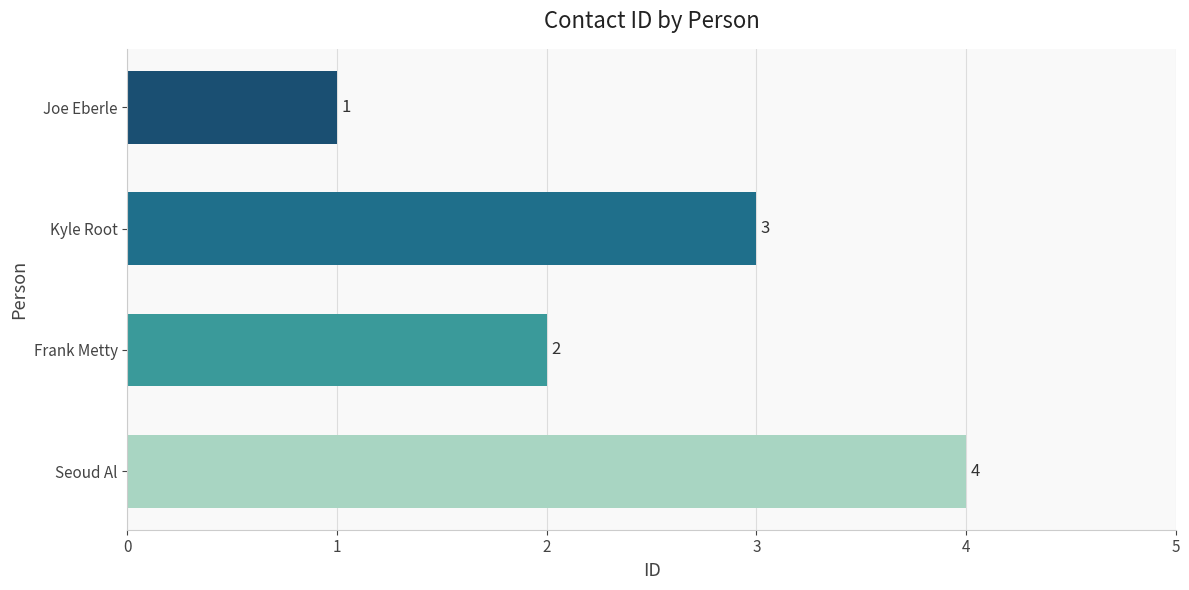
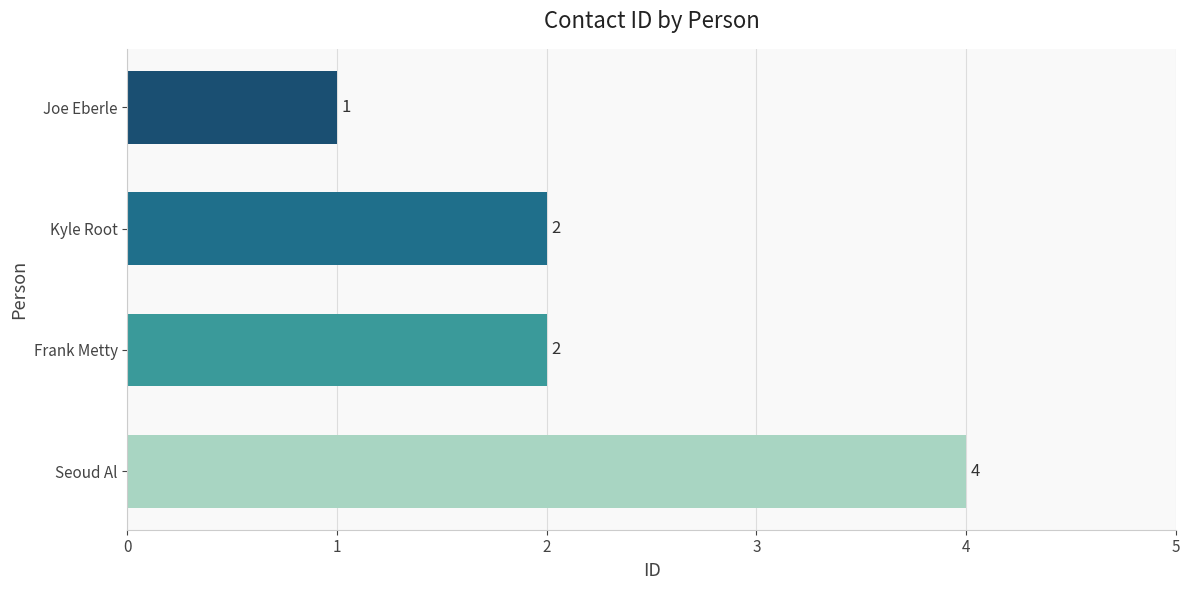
Kyle Root: 3 -> 2
